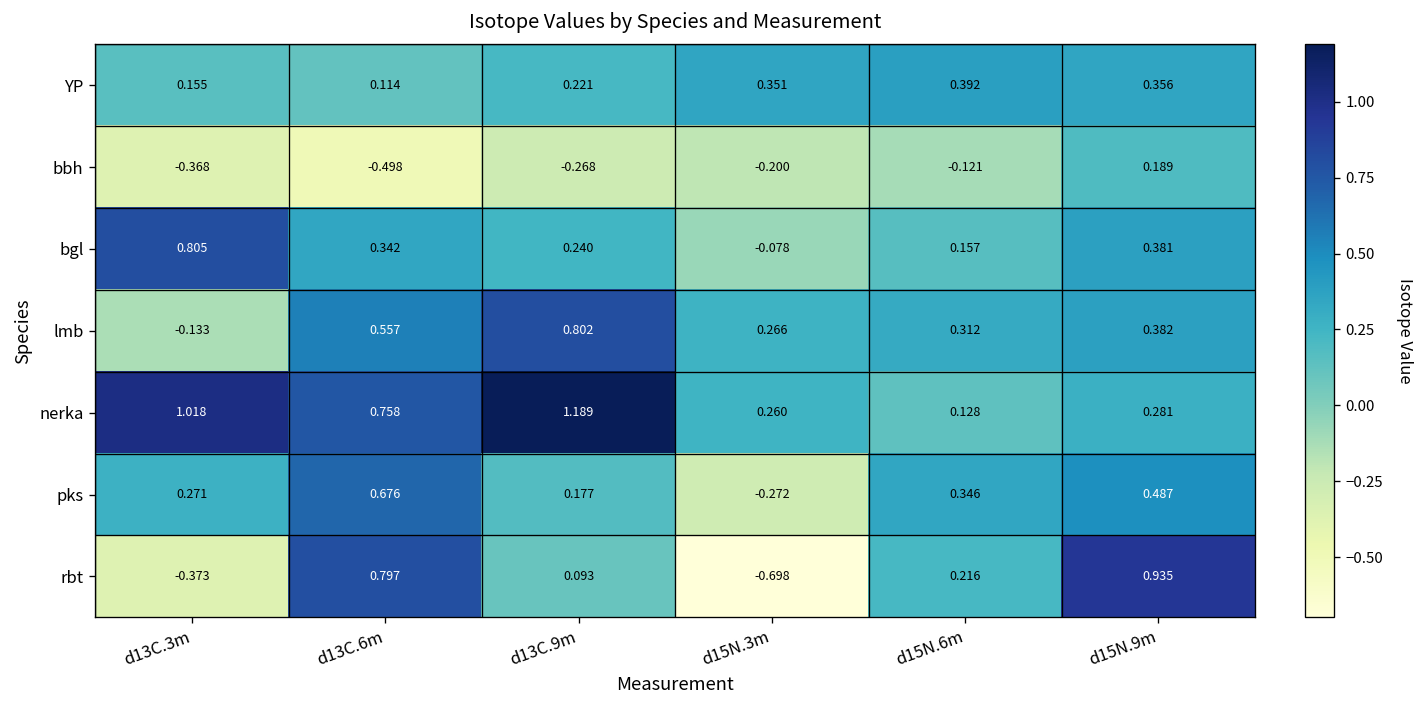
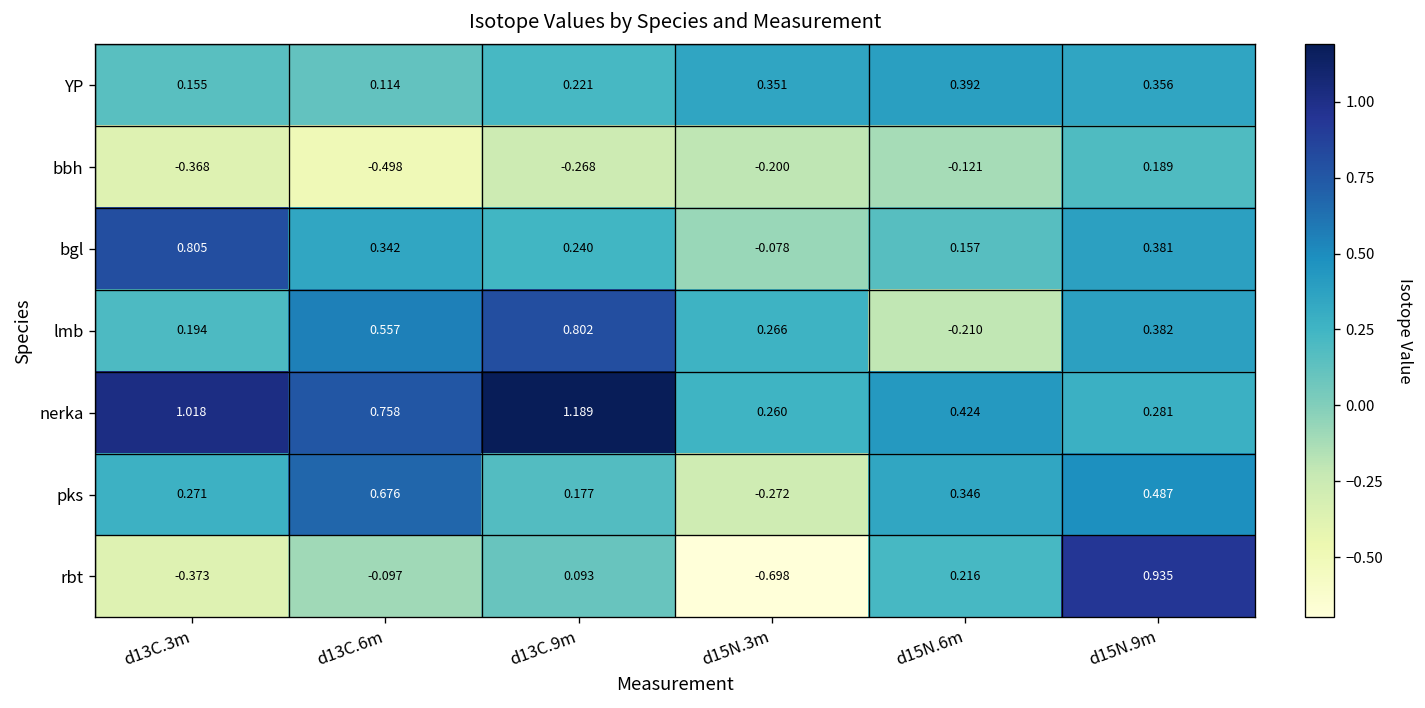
lmb, d13C.3m: -0.133 -> 0.194
lmb, d15N.6m: 0.312 -> -0.210
nerka, d15N.6m: 0.128 -> 0.424
rbt, d13C.6m: 0.797 -> -0.097
